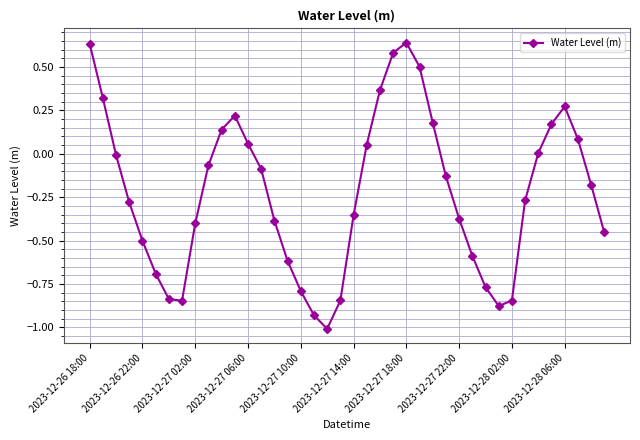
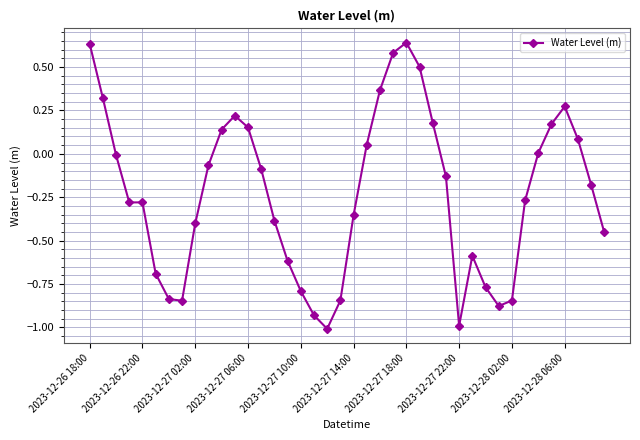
2023-12-26 22:00: -0.50 -> -0.28
2023-12-27 06:00: 0.06 -> 0.15
2023-12-27 22:00: -0.37 -> -0.99
